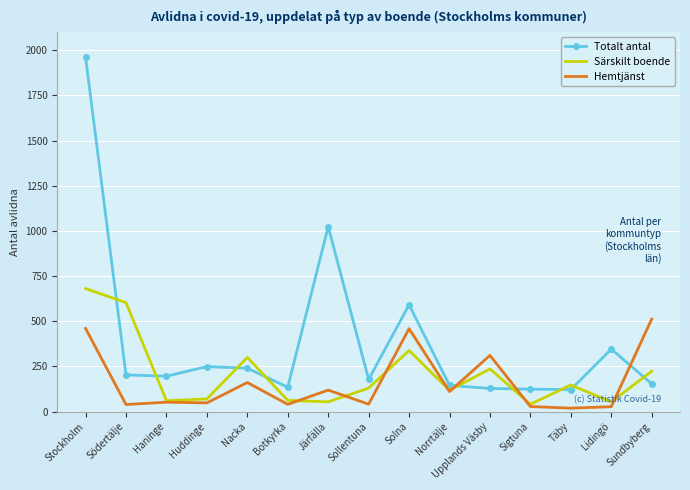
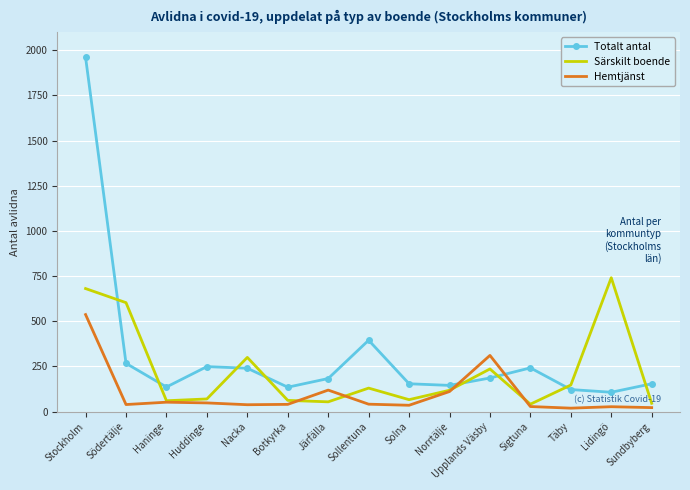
Hemtjänst, Stockholm: 460 -> 540
Totalt antal, Södertälje: 200 -> 270
Totalt antal, Haninge: 200 -> 140
Hemtjänst, Nacka: 160 -> 40
Totalt antal, Järfälla: 1020 -> 180
Totalt antal, Sollentuna: 180 -> 400
Totalt antal, Solna: 590 -> 150
Särskilt boende, Solna: 340 -> 70
Hemtjänst, Solna: 460 -> 40
Totalt antal, Upplands Väsby: 130 -> 190
Totalt antal, Sigtuna: 120 -> 240
Totalt antal, Lidingö: 350 -> 110
Särskilt boende, Lidingö: 50 -> 740
Särskilt boende, Sundbyberg: 220 -> 50
Hemtjänst, Sundbyberg: 510 -> 20
